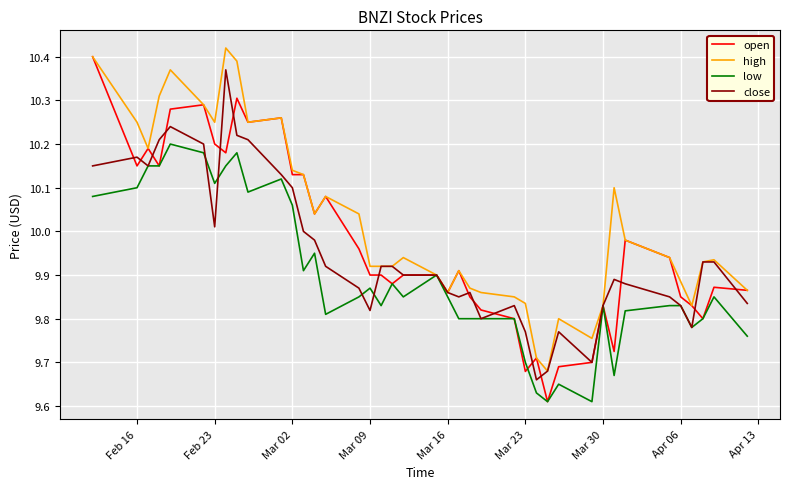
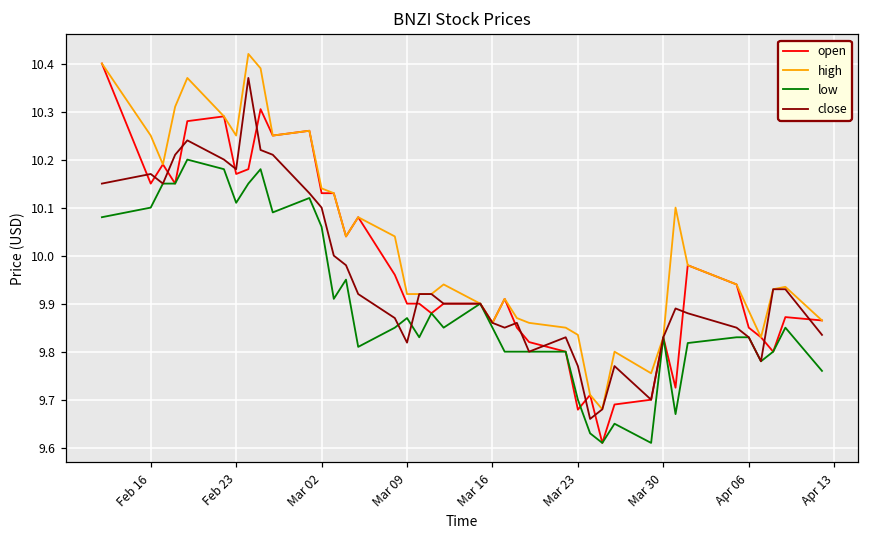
open, Feb 23: 10.20 -> 10.17
close, Feb 23: 10.01 -> 10.18
